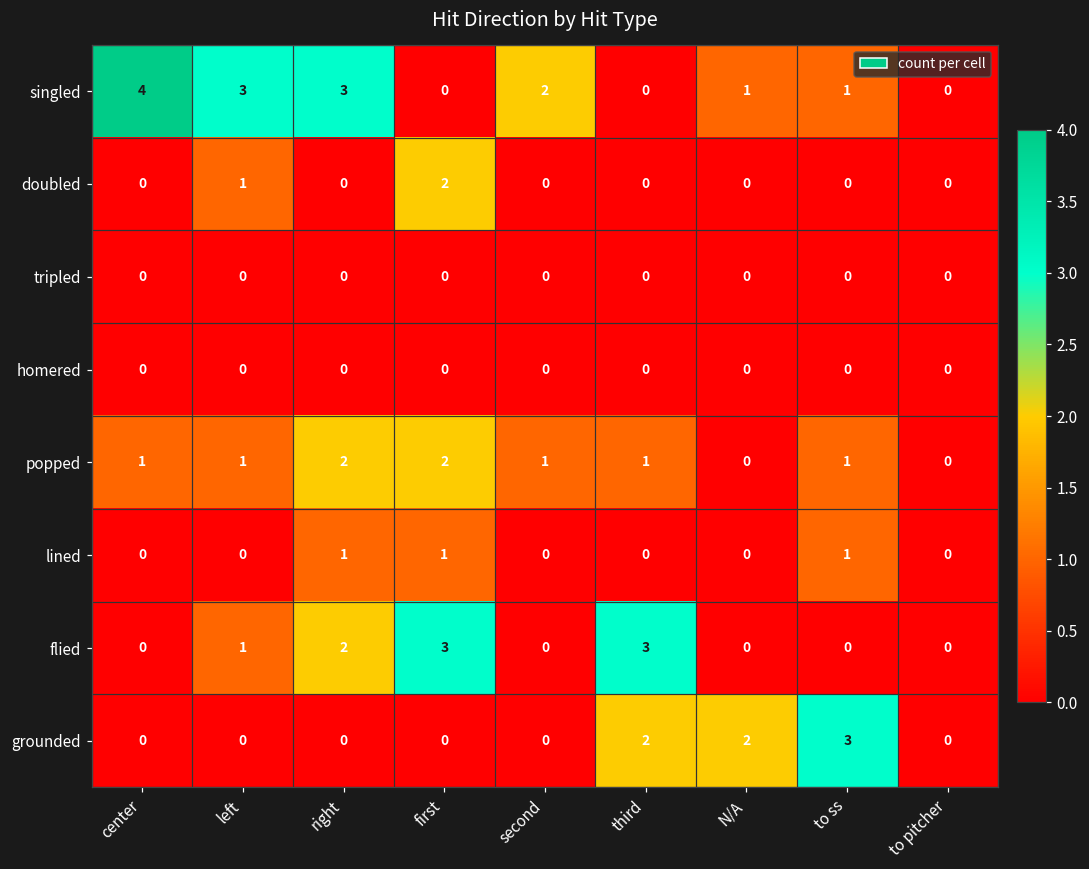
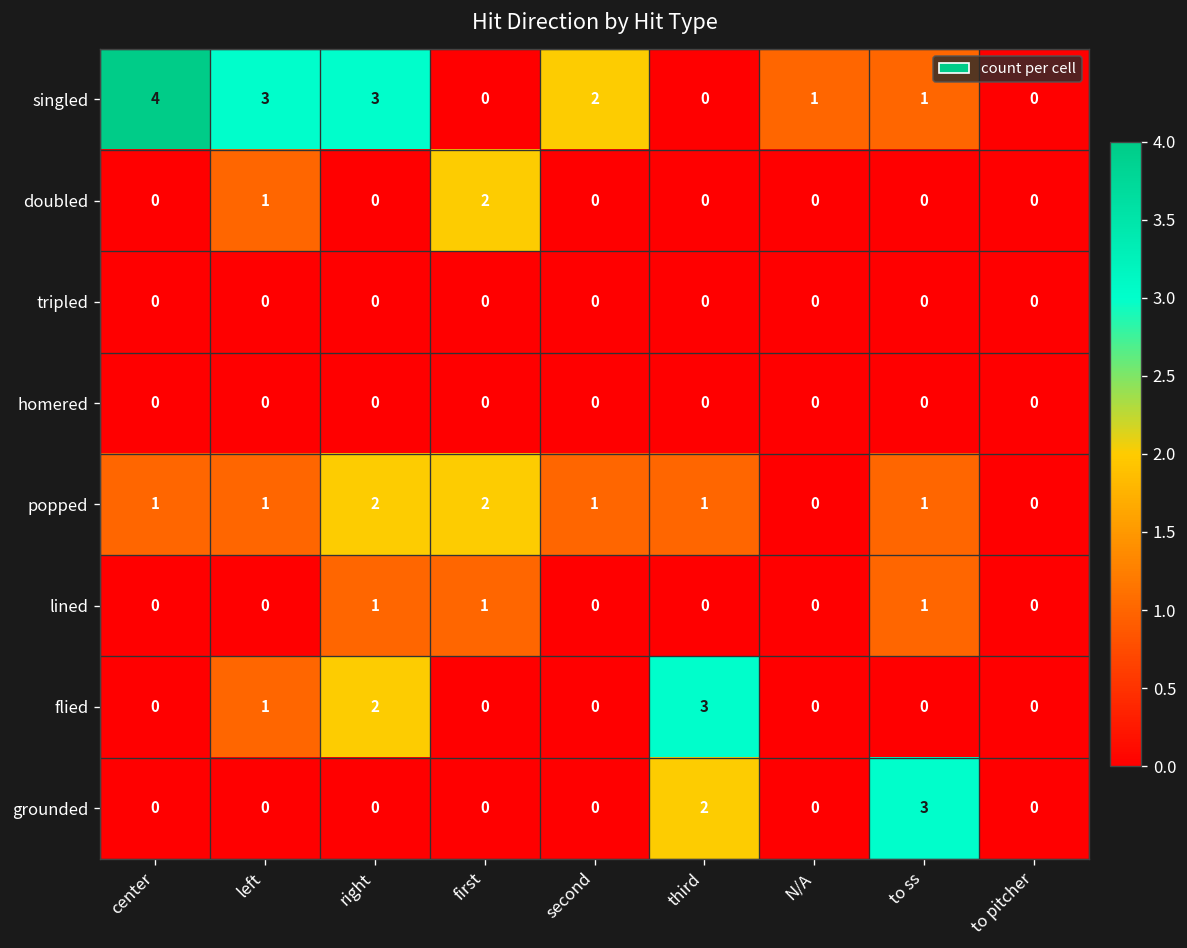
flied, first: 3 -> 0
grounded, N/A: 2 -> 0
